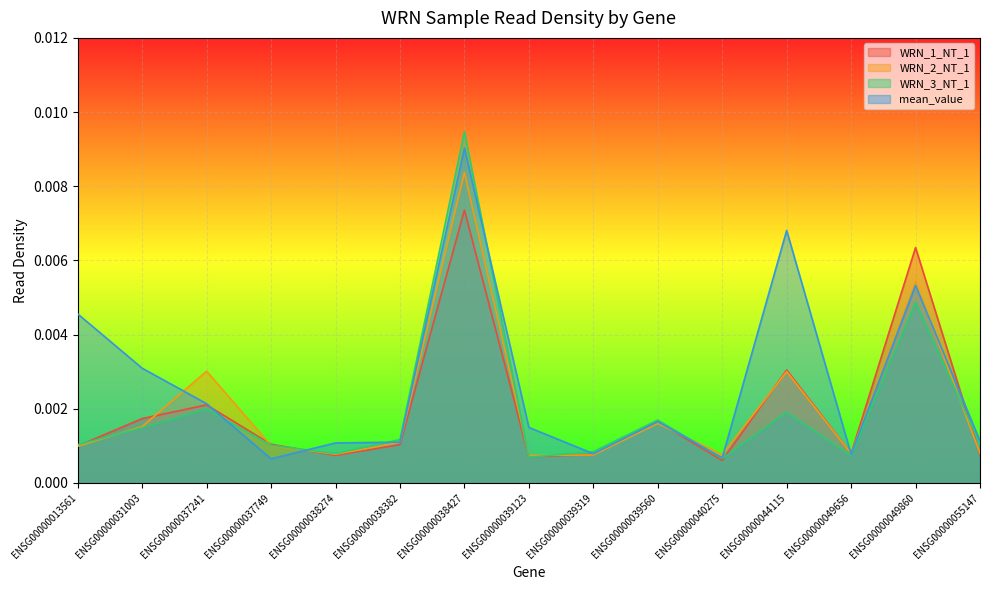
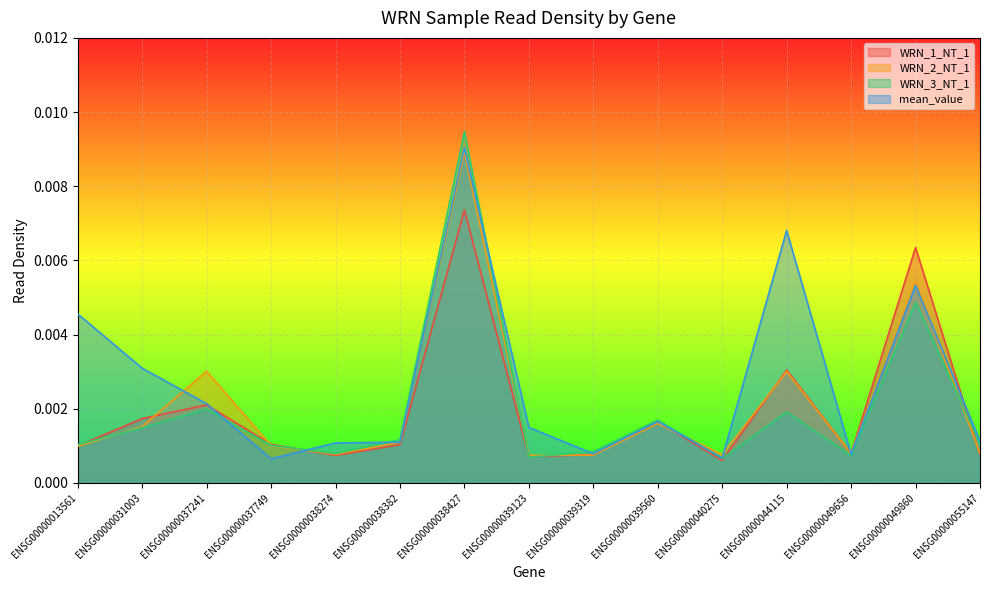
WRN_2_NT_1, ENSG00000038427: 0.0084 -> 0.0089
